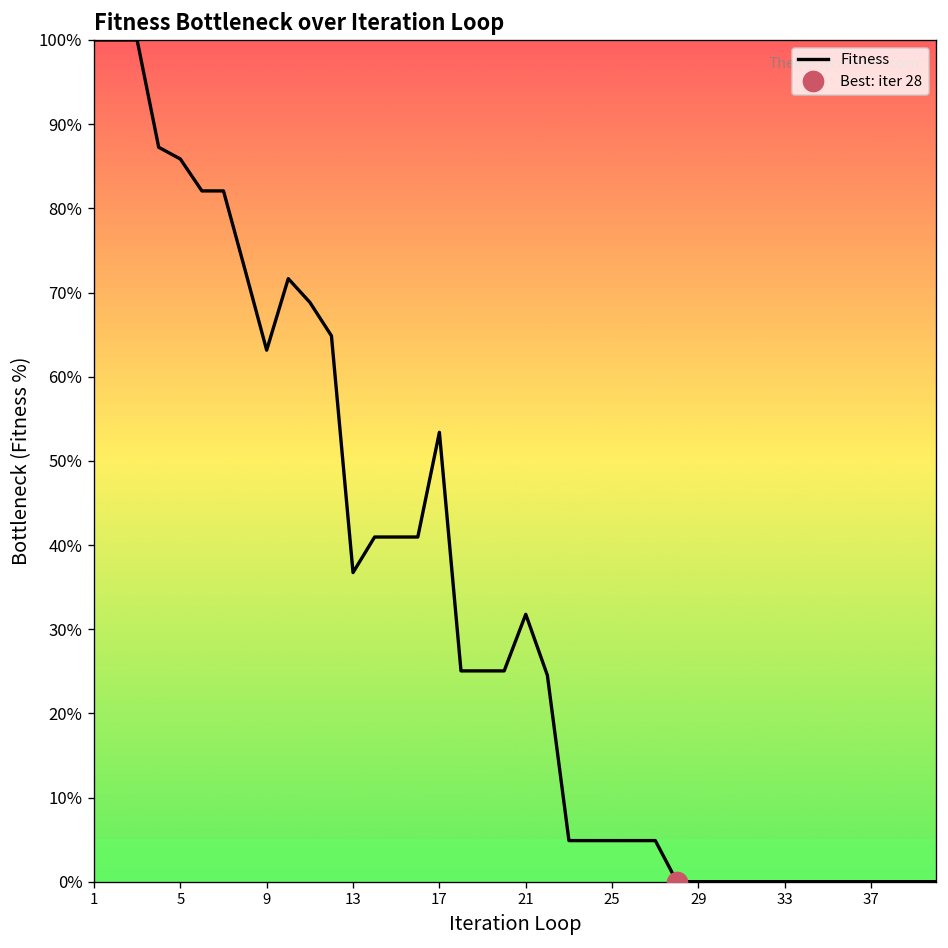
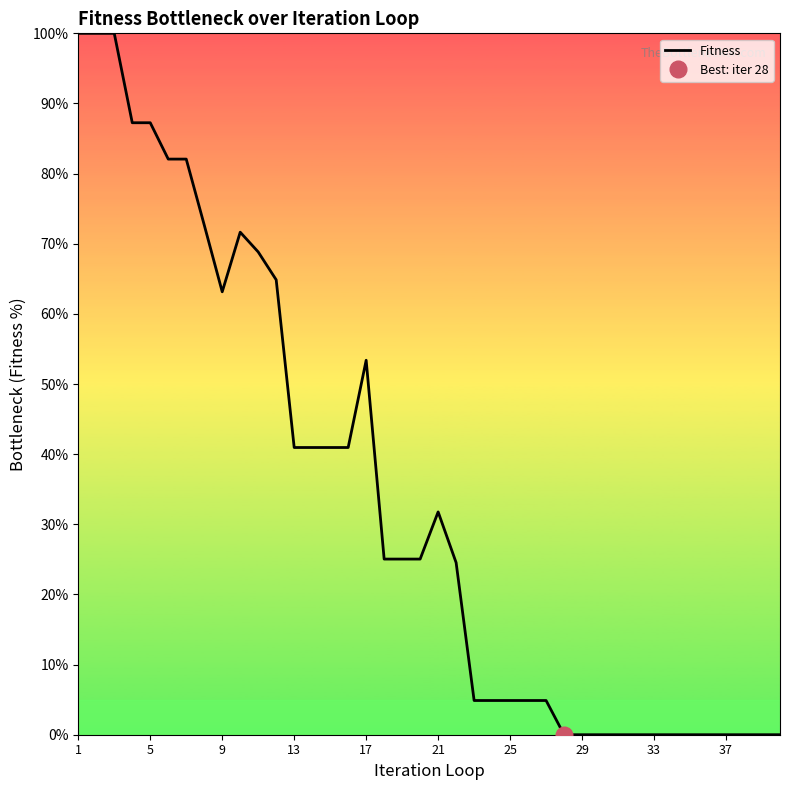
Fitness, 5: 86% -> 87%
Fitness, 13: 37% -> 41%
